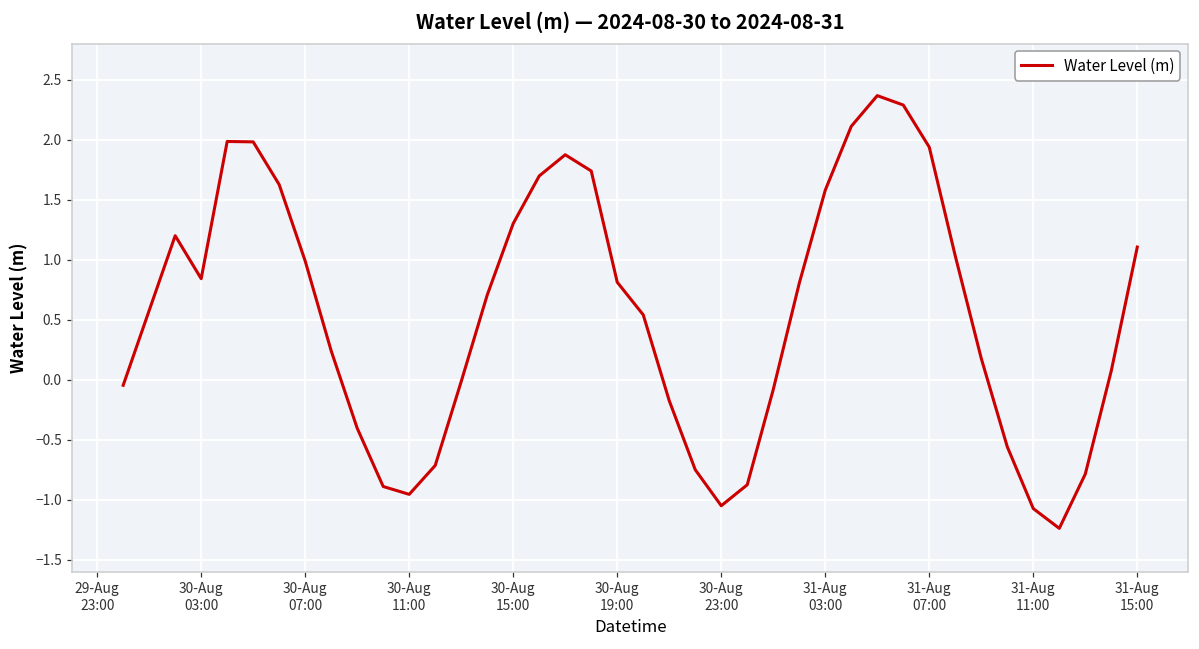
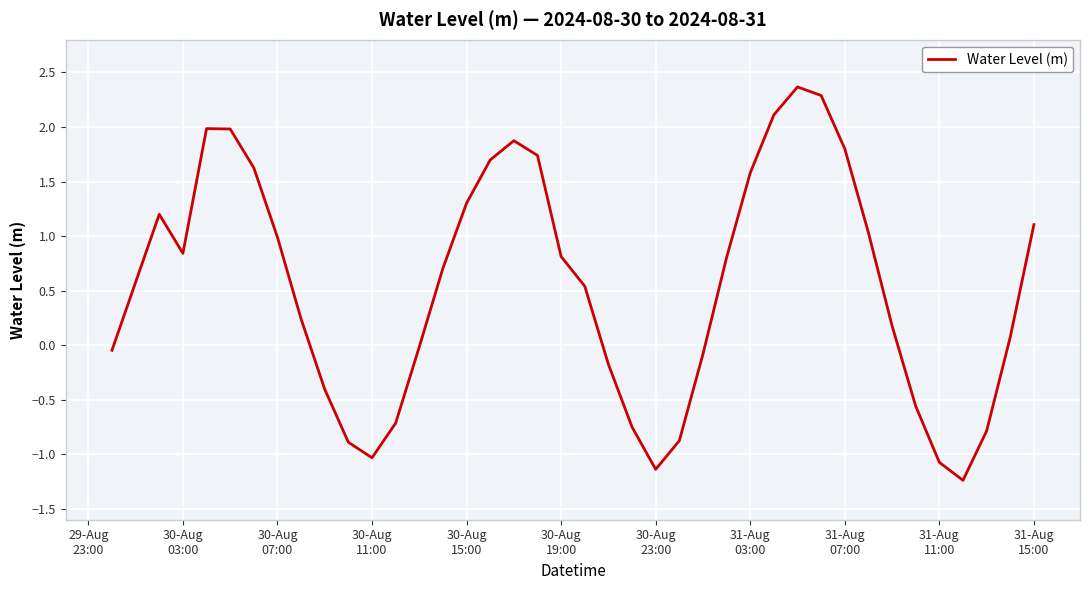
30-Aug 11:00: -0.96 -> -1.03
30-Aug 23:00: -1.05 -> -1.14
31-Aug 07:00: 1.94 -> 1.80
